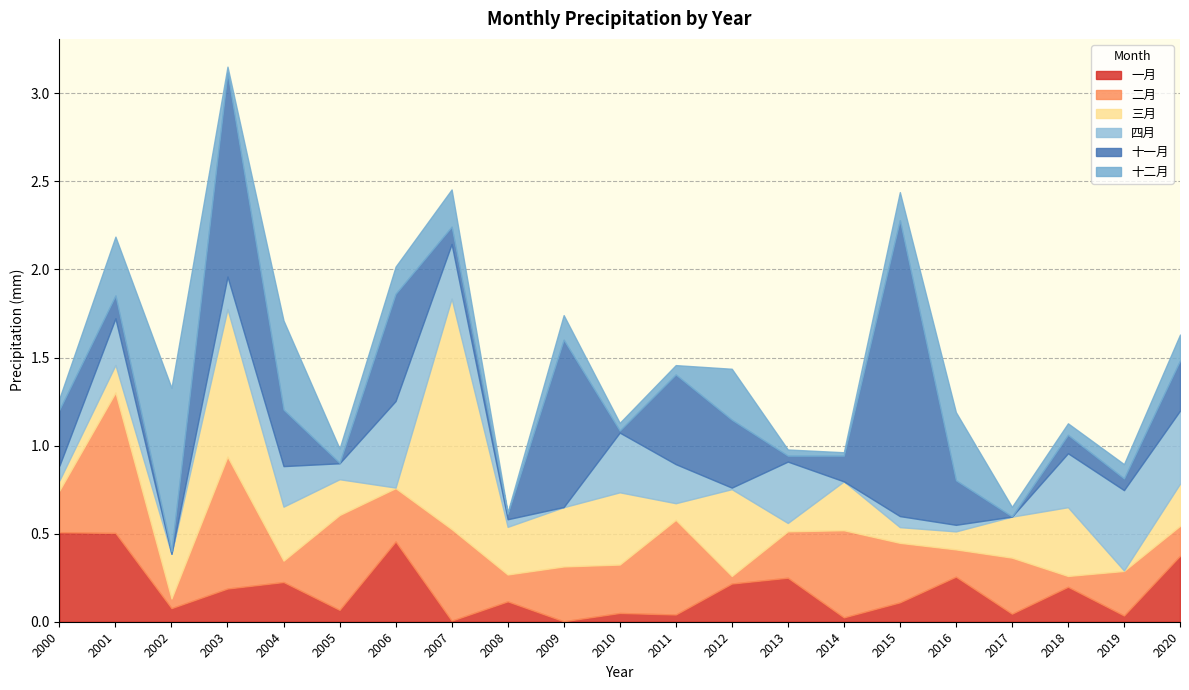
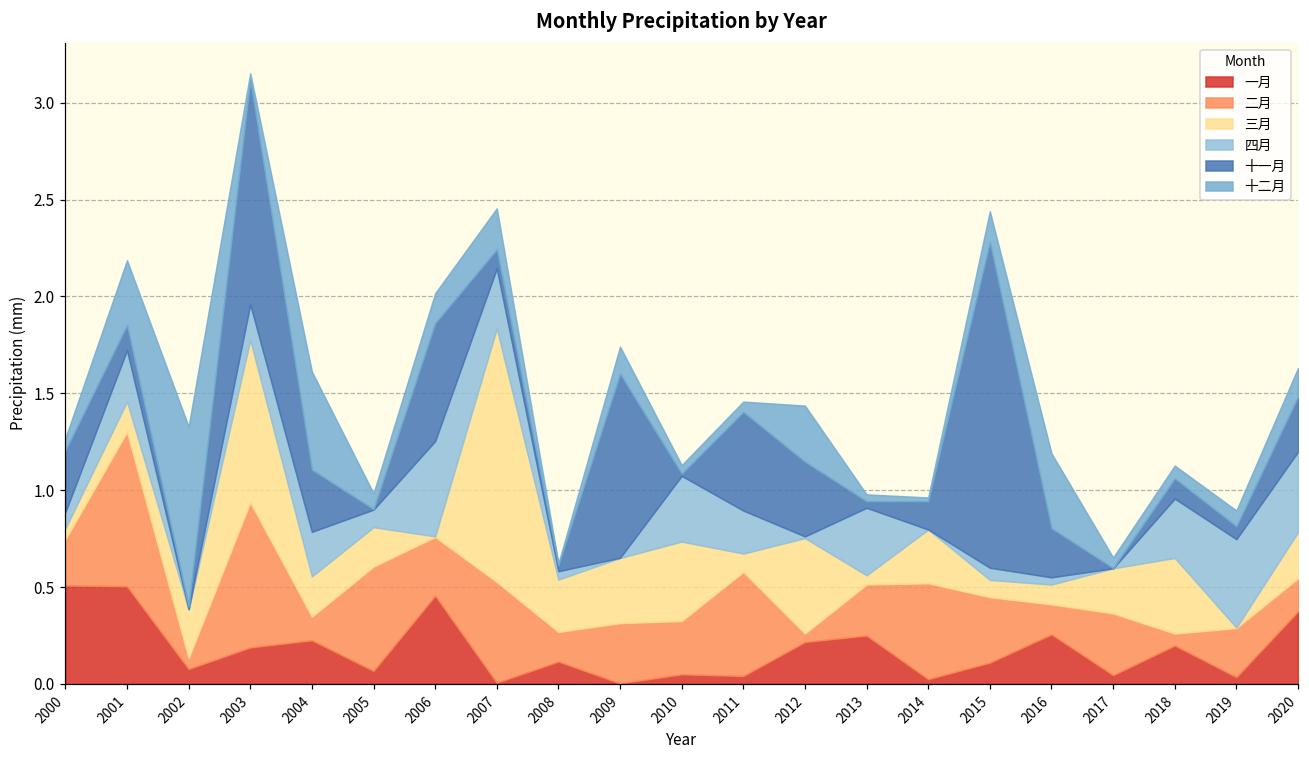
三月, 2004: 0.31 -> 0.21
